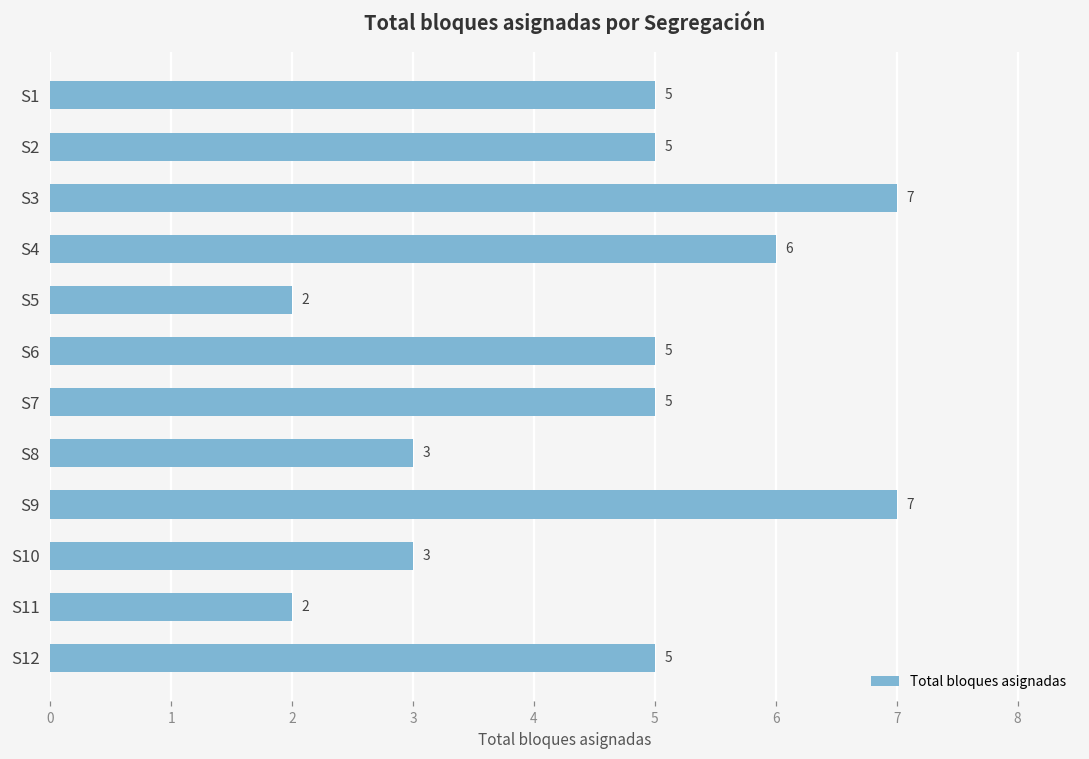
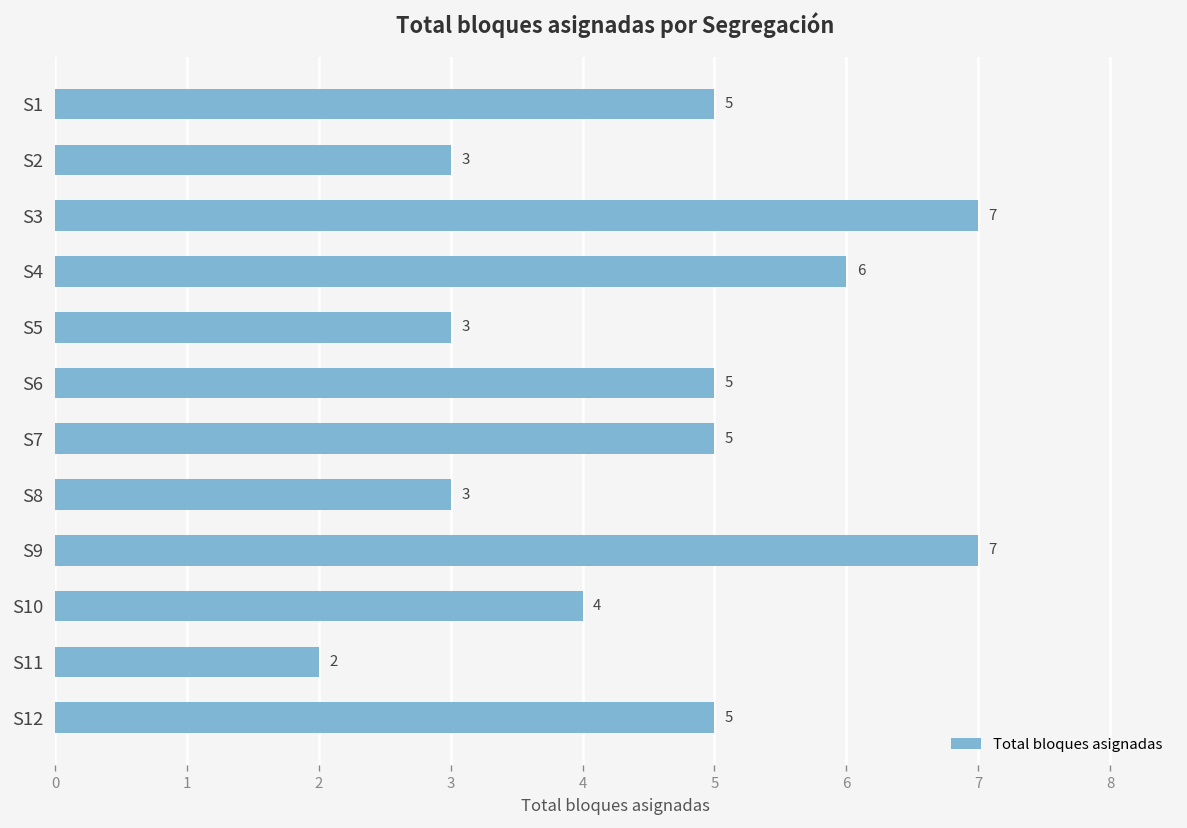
S2: 5 -> 3
S5: 2 -> 3
S10: 3 -> 4
